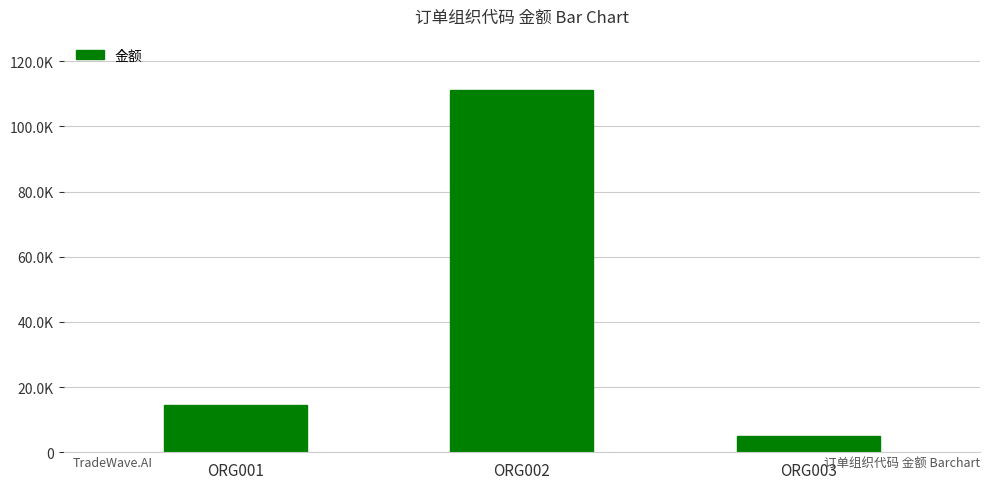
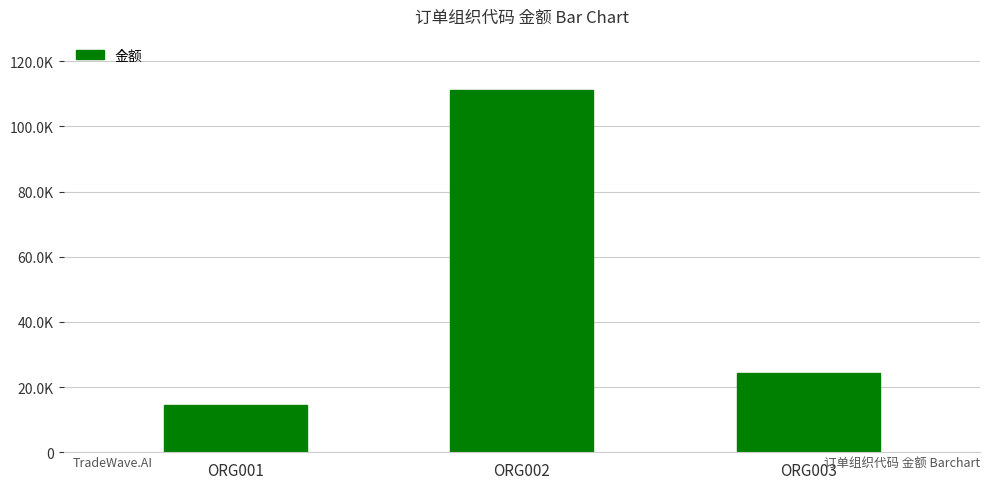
ORG003: 5000 -> 24000
